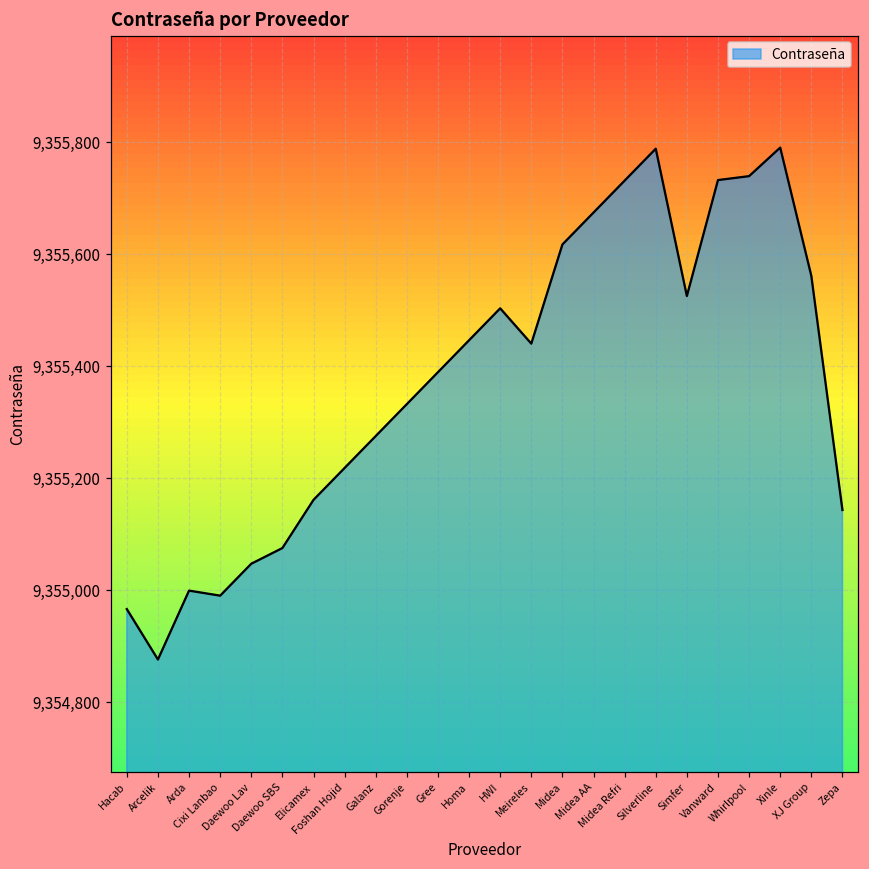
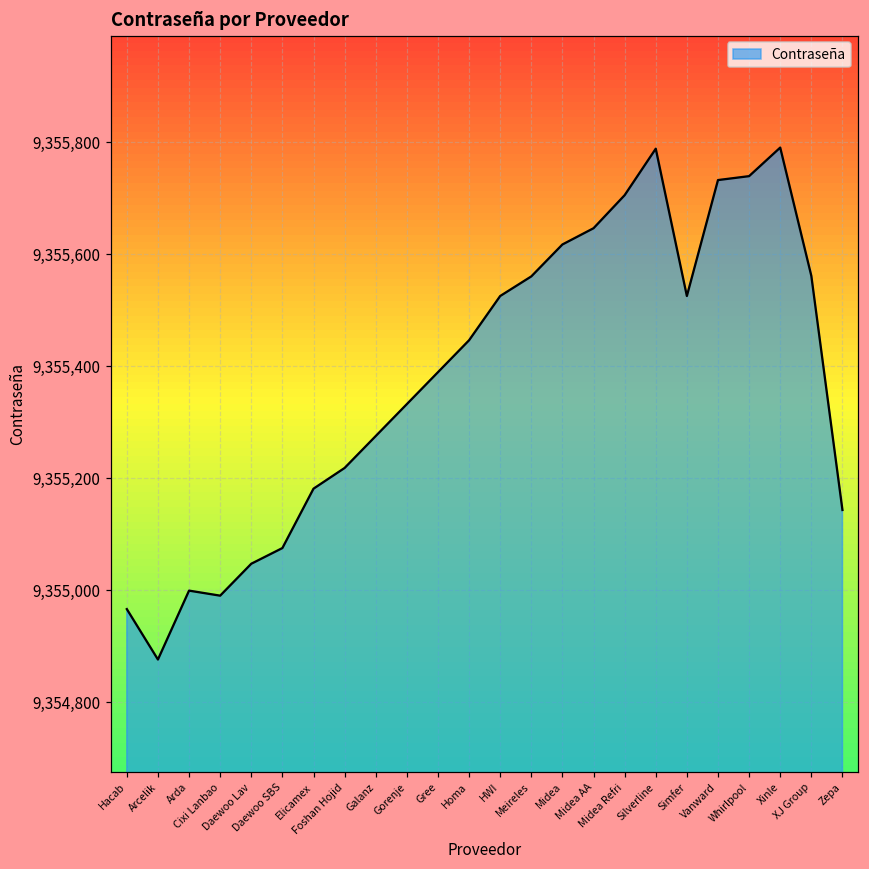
Elicamex: 9,355,160 -> 9,355,180
HWI: 9,355,500 -> 9,355,530
Meireles: 9,355,440 -> 9,355,560
Midea AA: 9,355,670 -> 9,355,650
Midea Refri: 9,355,730 -> 9,355,710
